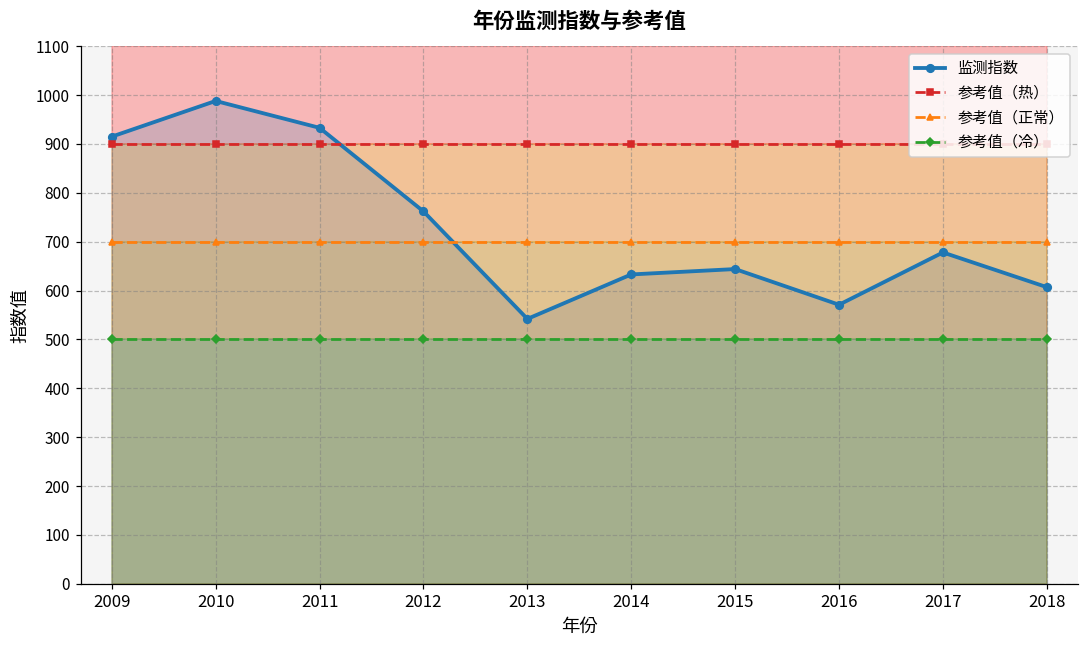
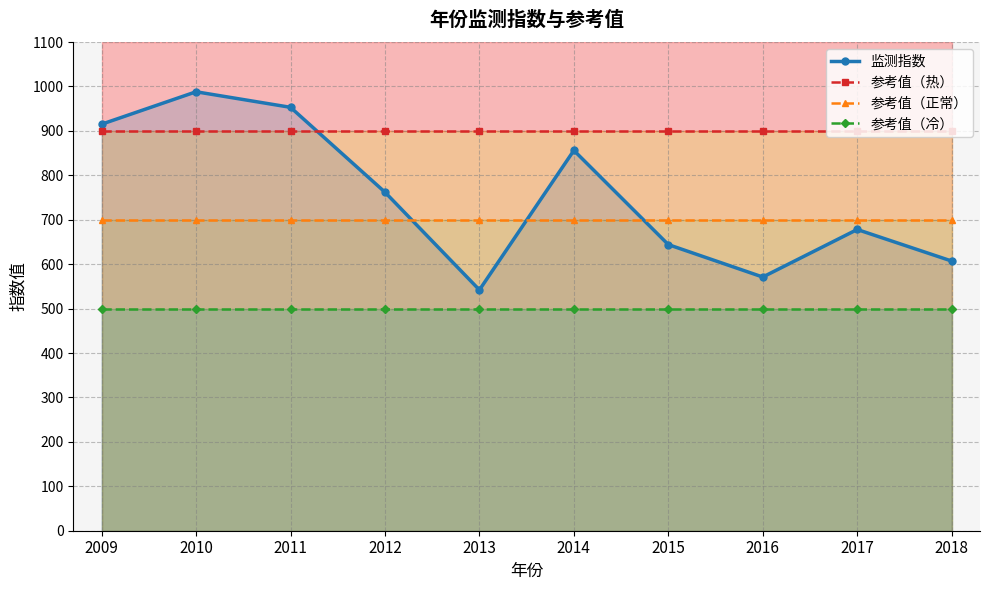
监测指数, 2011: 930 -> 950
监测指数, 2014: 630 -> 860
